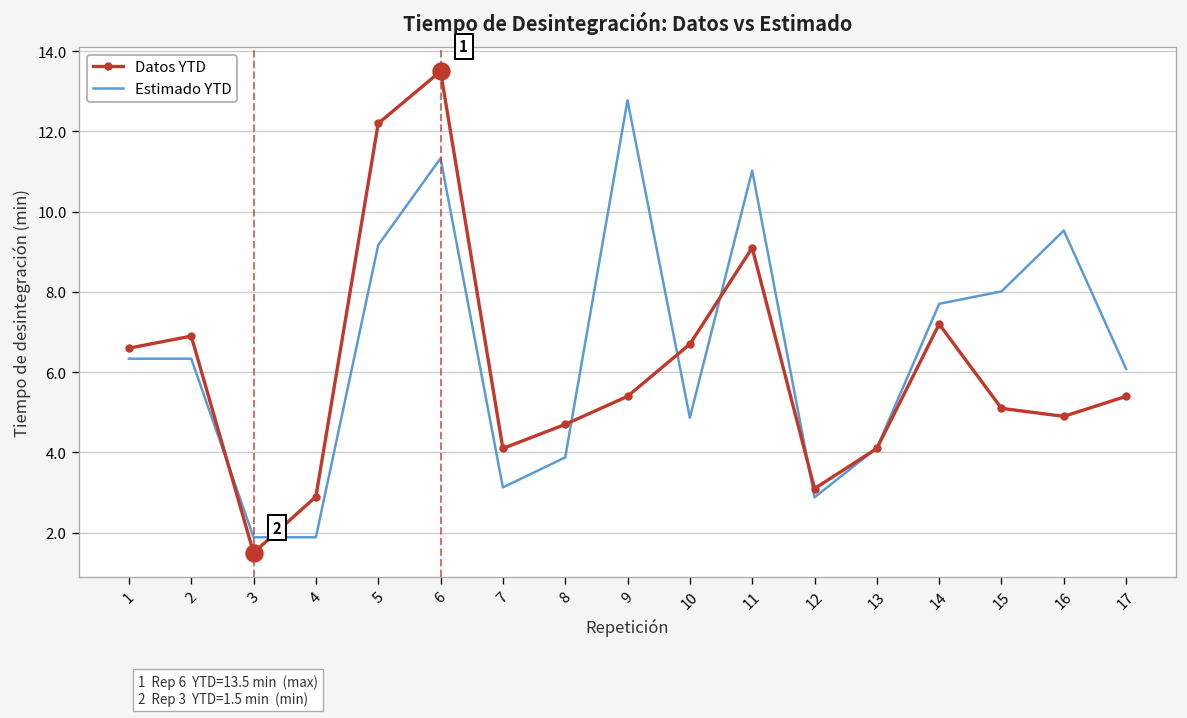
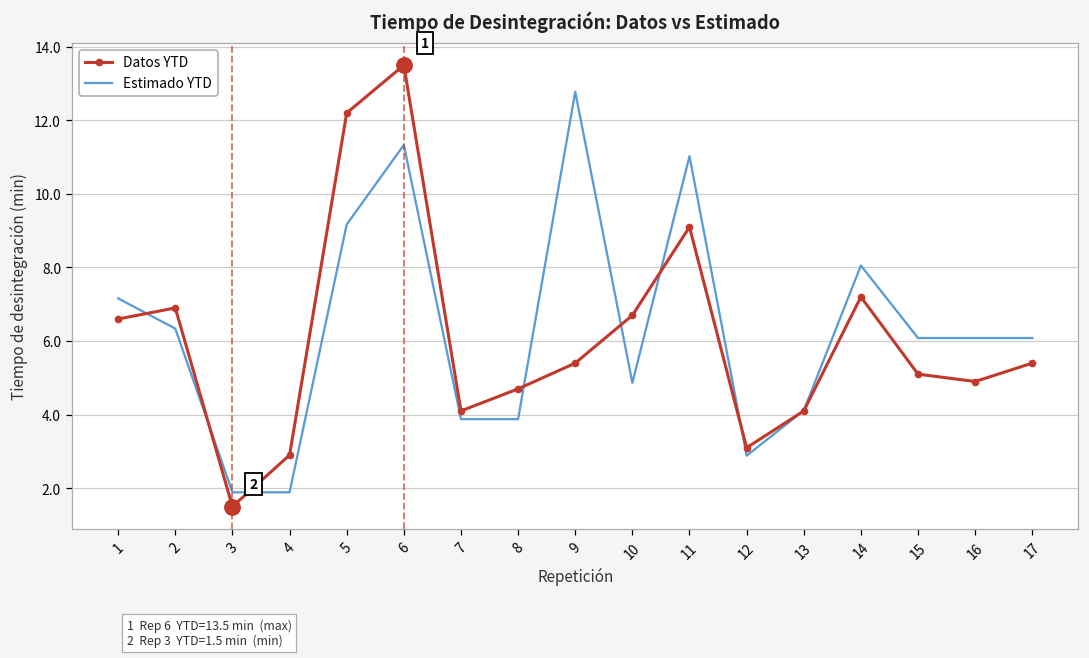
Estimado YTD, 1: 6.3 -> 7.2
Estimado YTD, 7: 3.1 -> 3.9
Estimado YTD, 14: 7.7 -> 8.1
Estimado YTD, 15: 8.0 -> 6.1
Estimado YTD, 16: 9.5 -> 6.1
